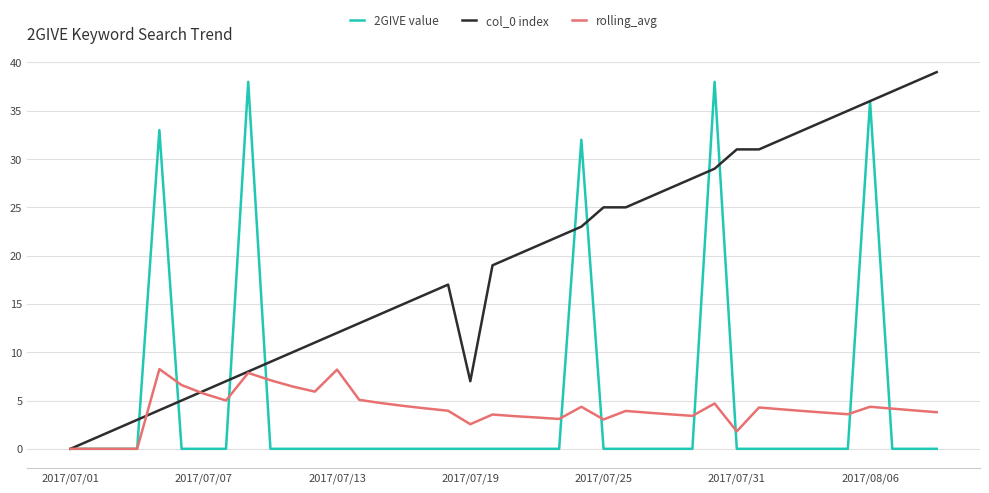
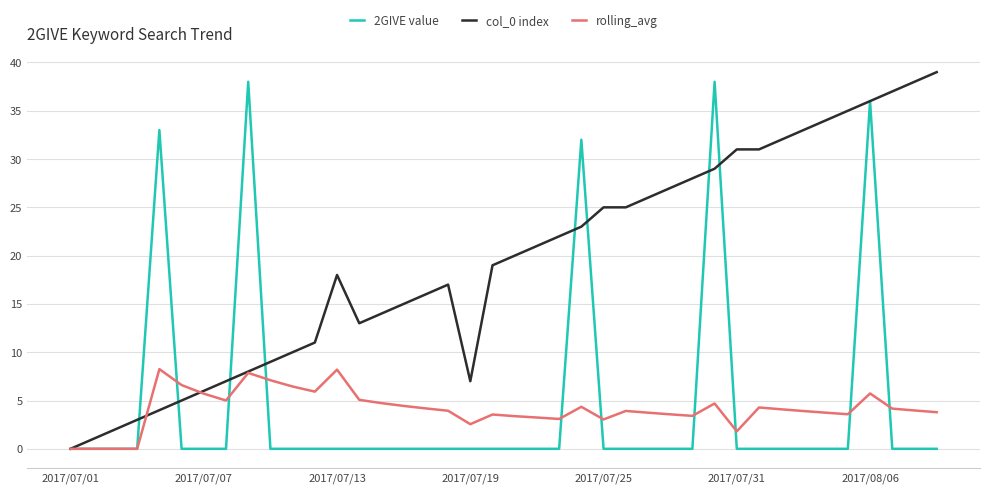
col_0 index, 2017/07/13: 12 -> 18
rolling_avg, 2017/08/06: 4 -> 6
